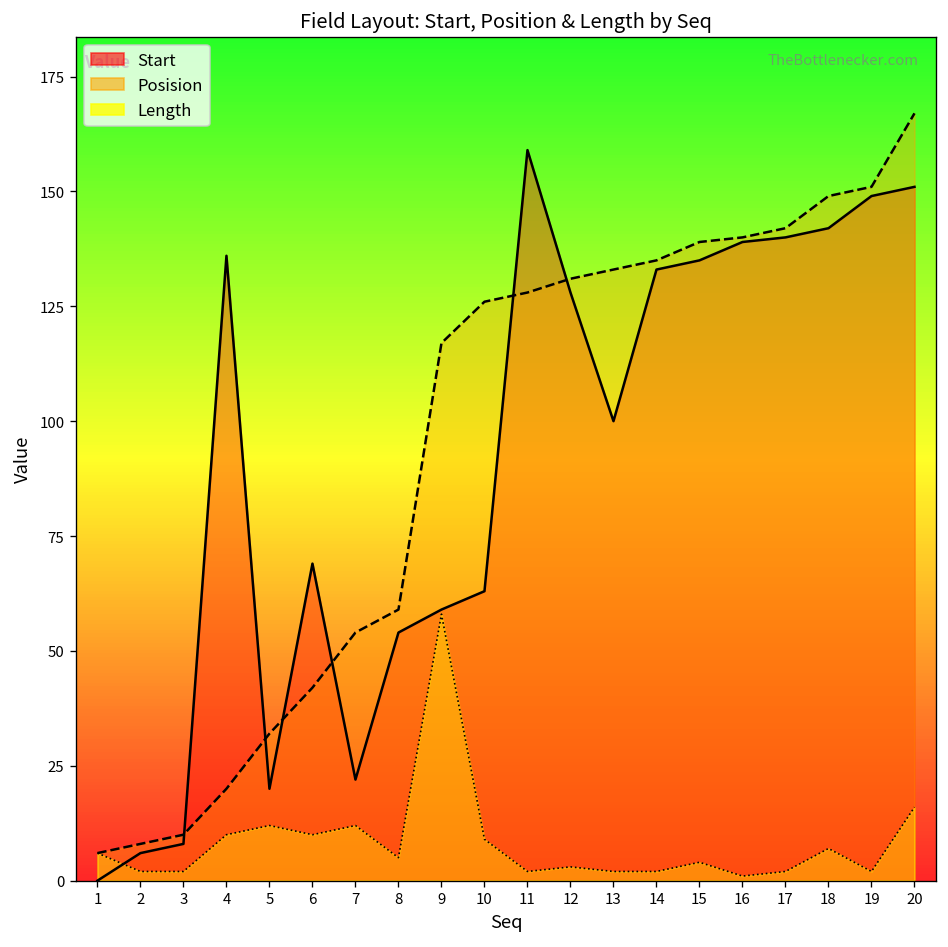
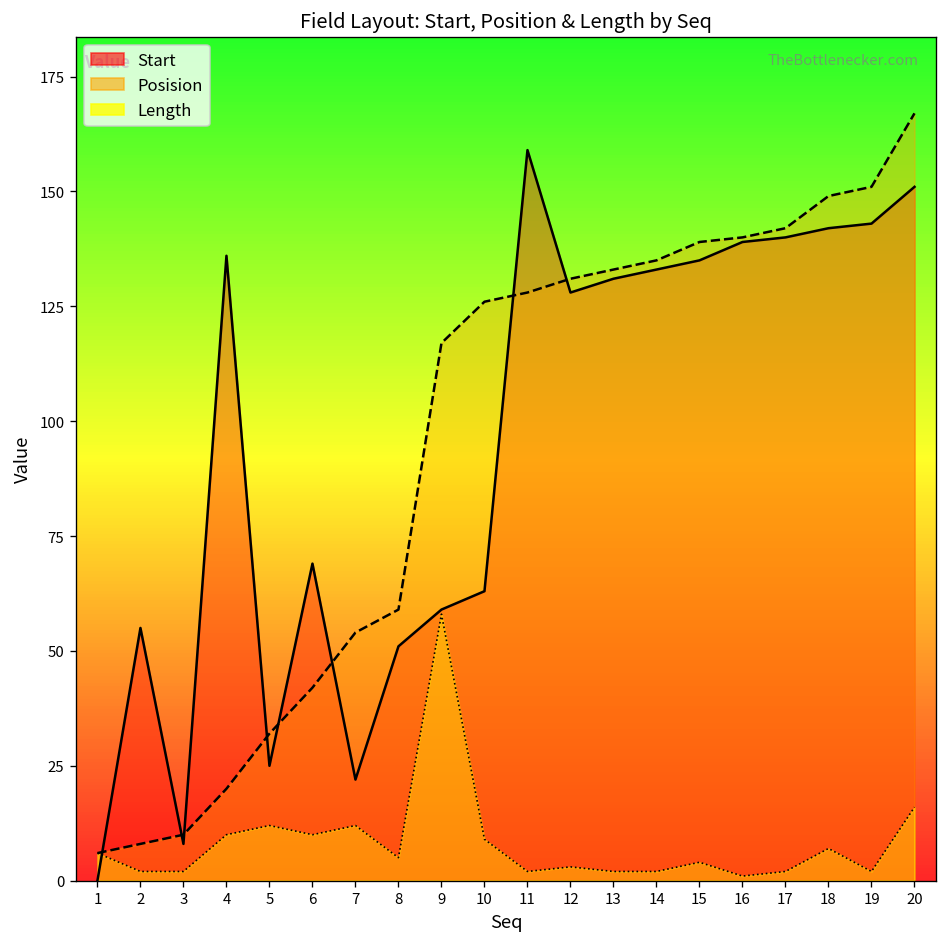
Start, 2: 6 -> 55
Start, 5: 20 -> 25
Start, 8: 54 -> 51
Start, 13: 100 -> 131
Start, 19: 149 -> 143
